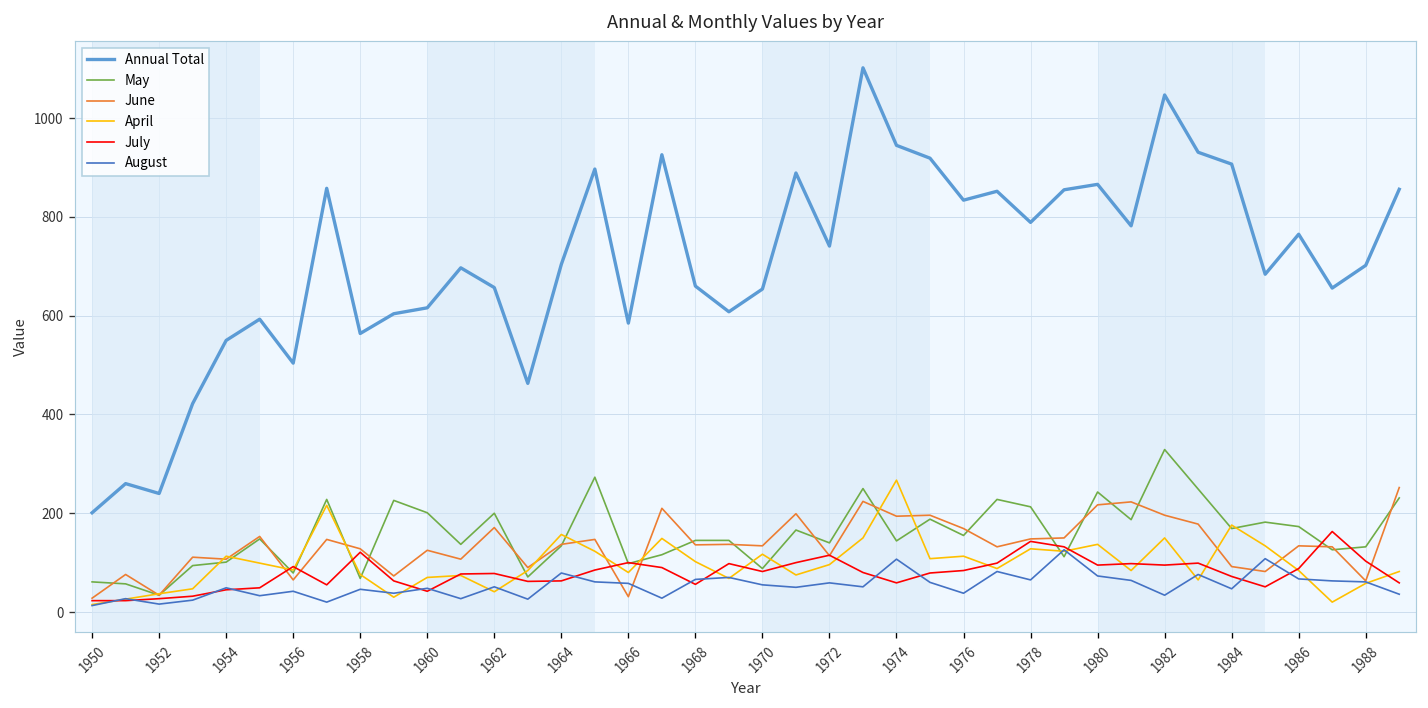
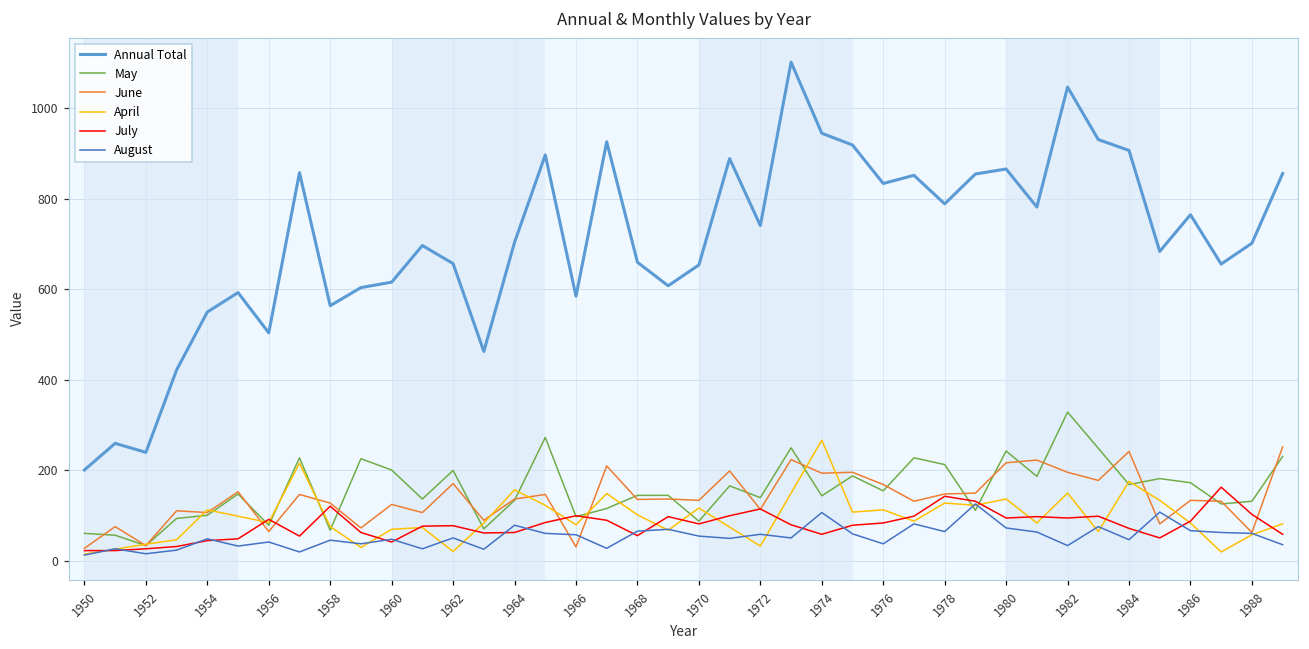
April, 1962: 40 -> 20
April, 1972: 100 -> 30
June, 1984: 90 -> 240
